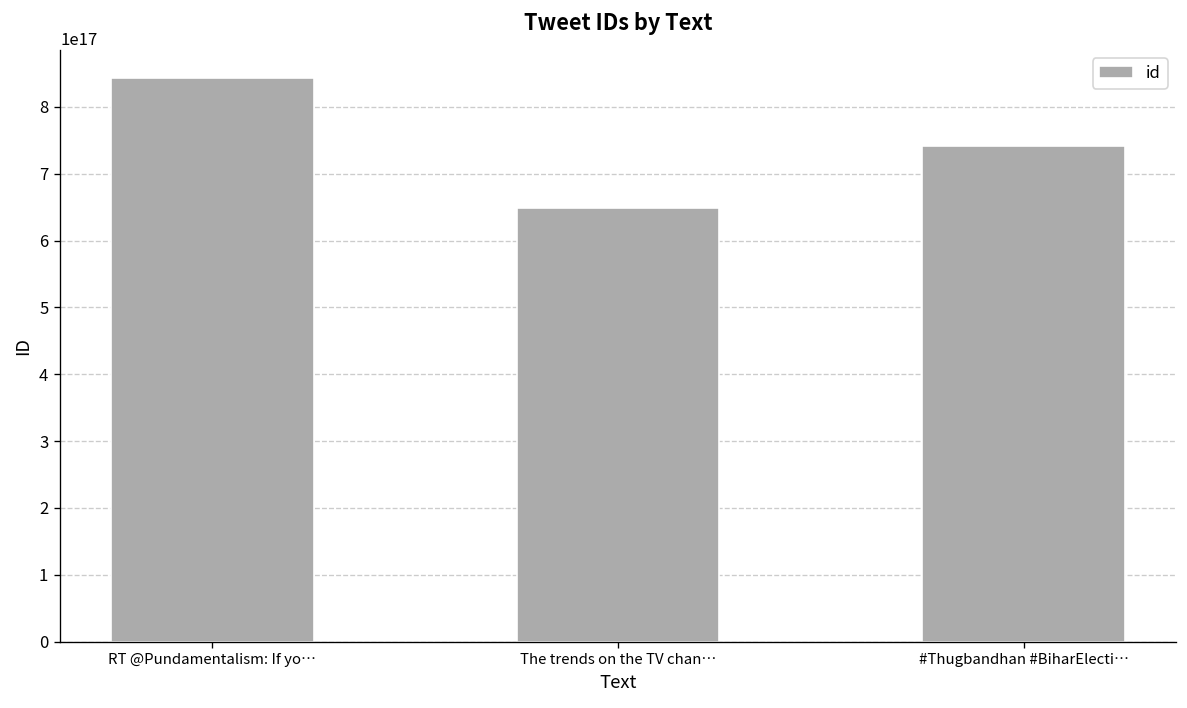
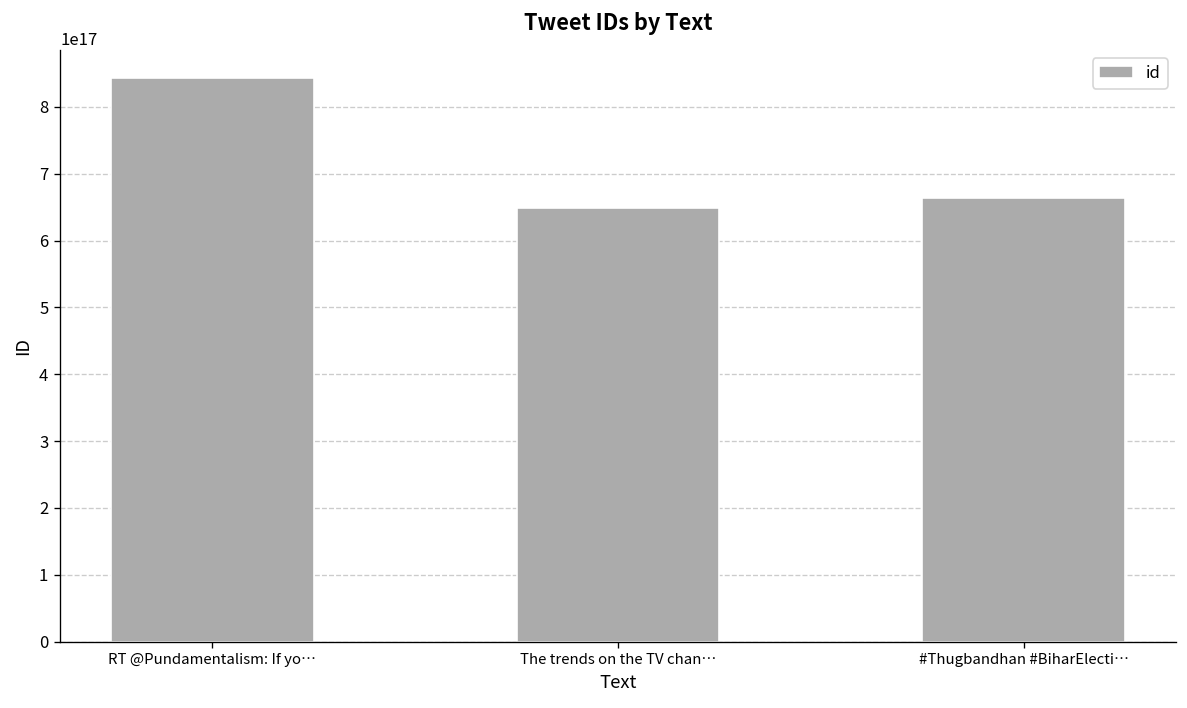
#Thugbandhan #BiharElecti…: 740000000000000000 -> 660000000000000000
